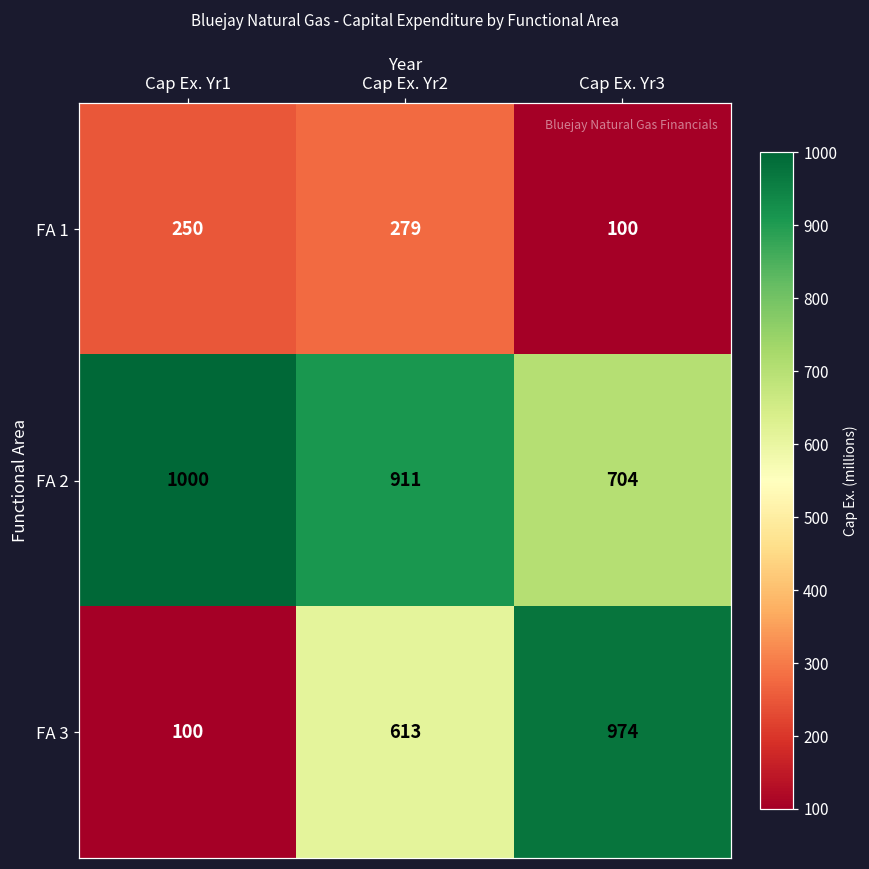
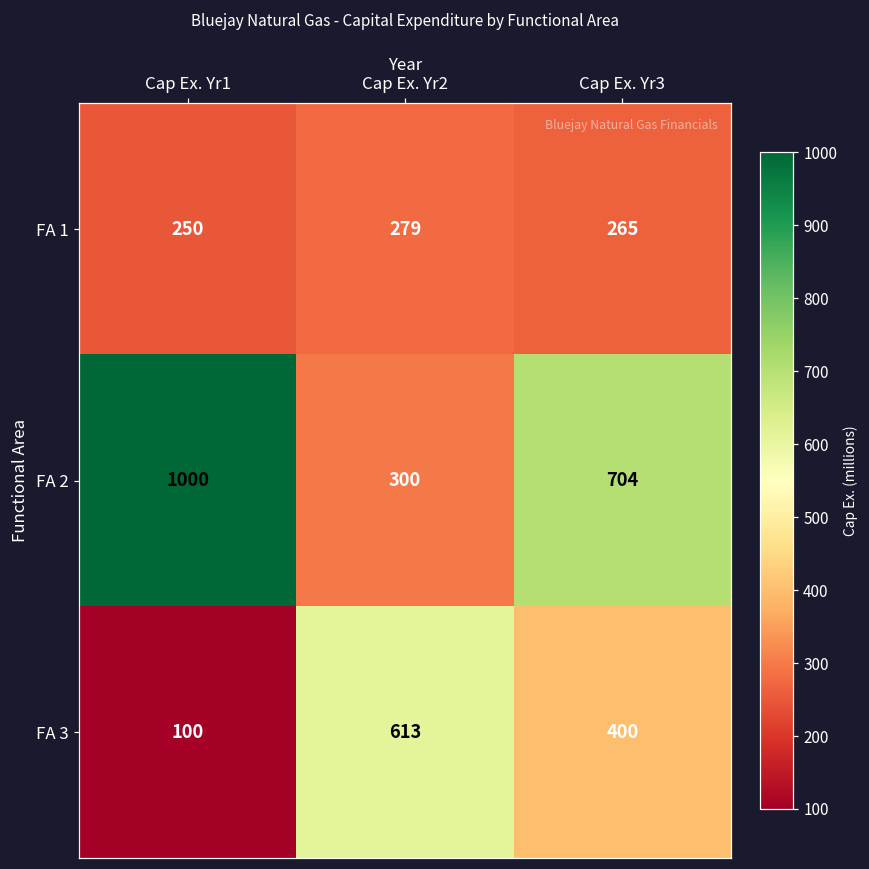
FA 1, Cap Ex. Yr3: 100 -> 265
FA 2, Cap Ex. Yr2: 911 -> 300
FA 3, Cap Ex. Yr3: 974 -> 400
